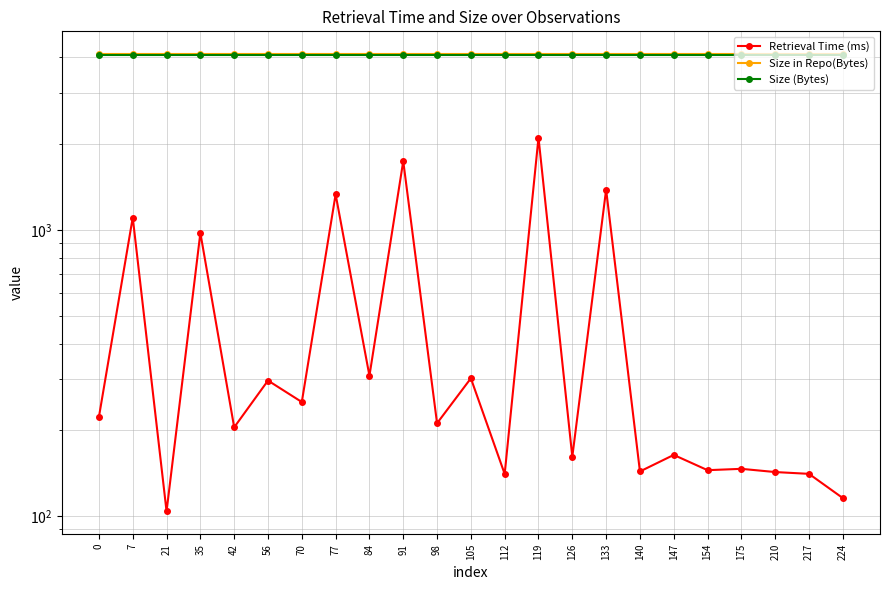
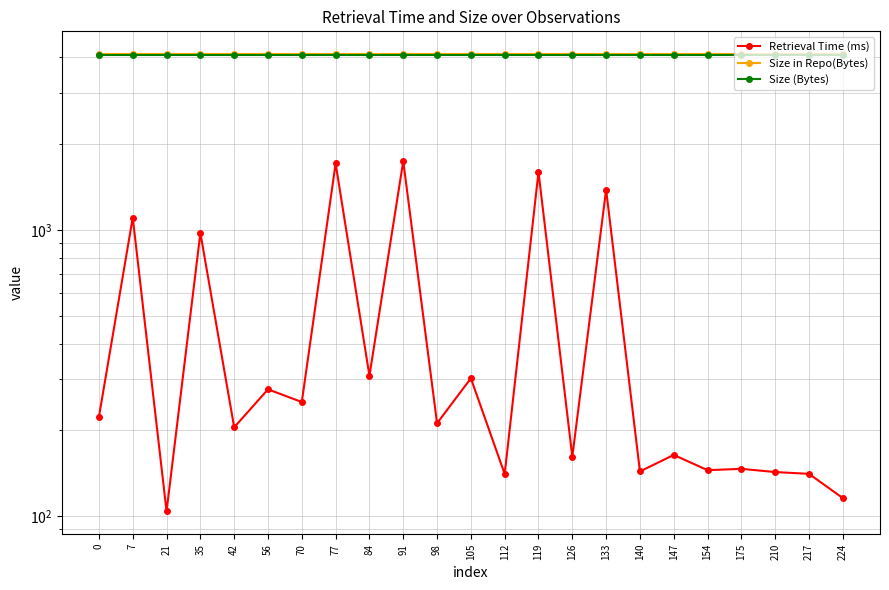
Retrieval Time (ms), 56: 300 -> 280
Retrieval Time (ms), 77: 1300 -> 1700
Retrieval Time (ms), 119: 2100 -> 1600
